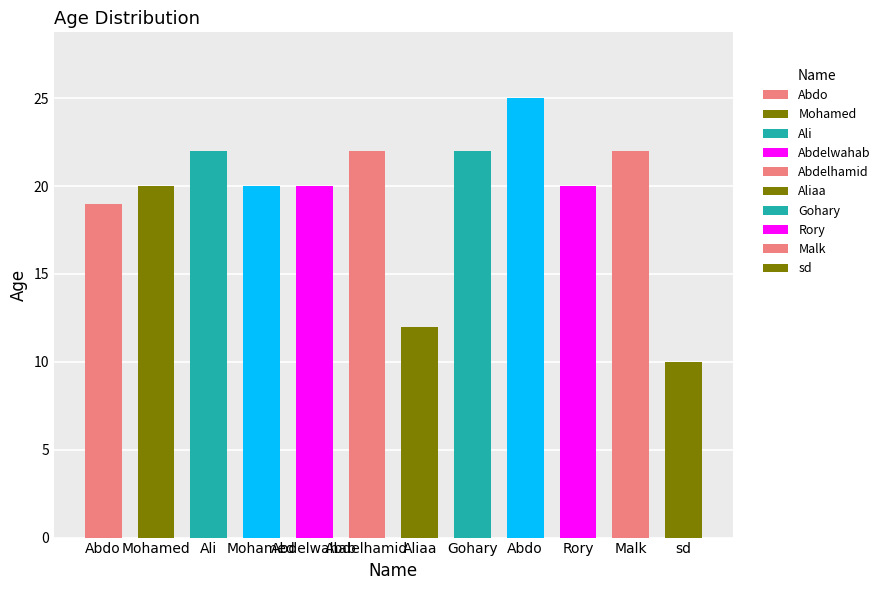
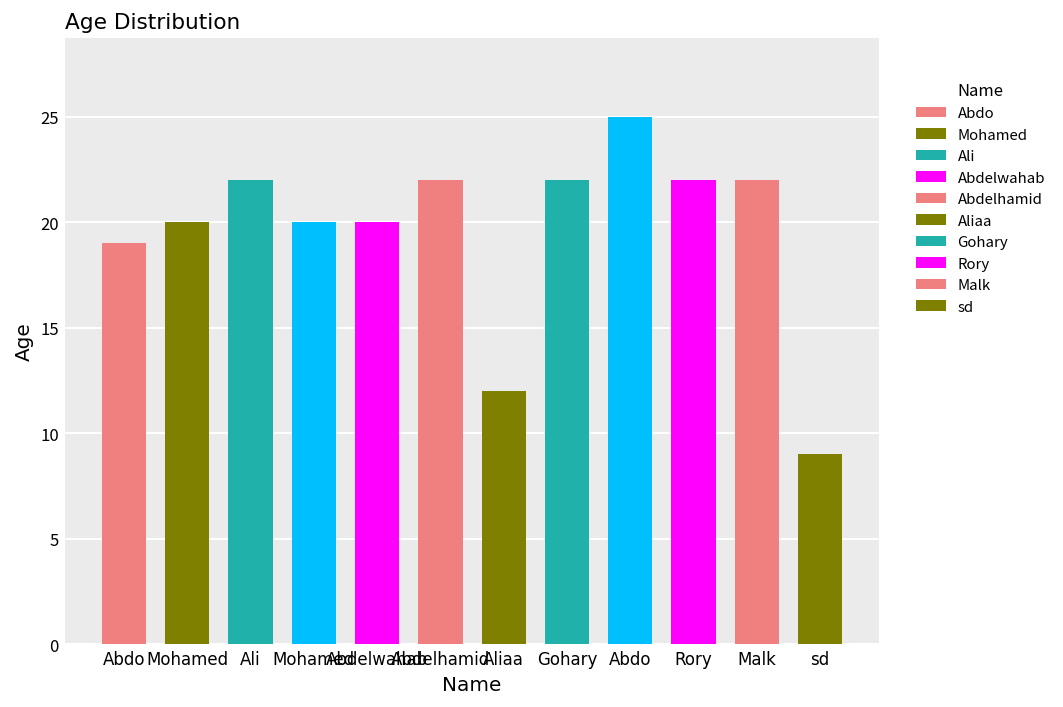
Rory: 20 -> 22
sd: 10 -> 9
